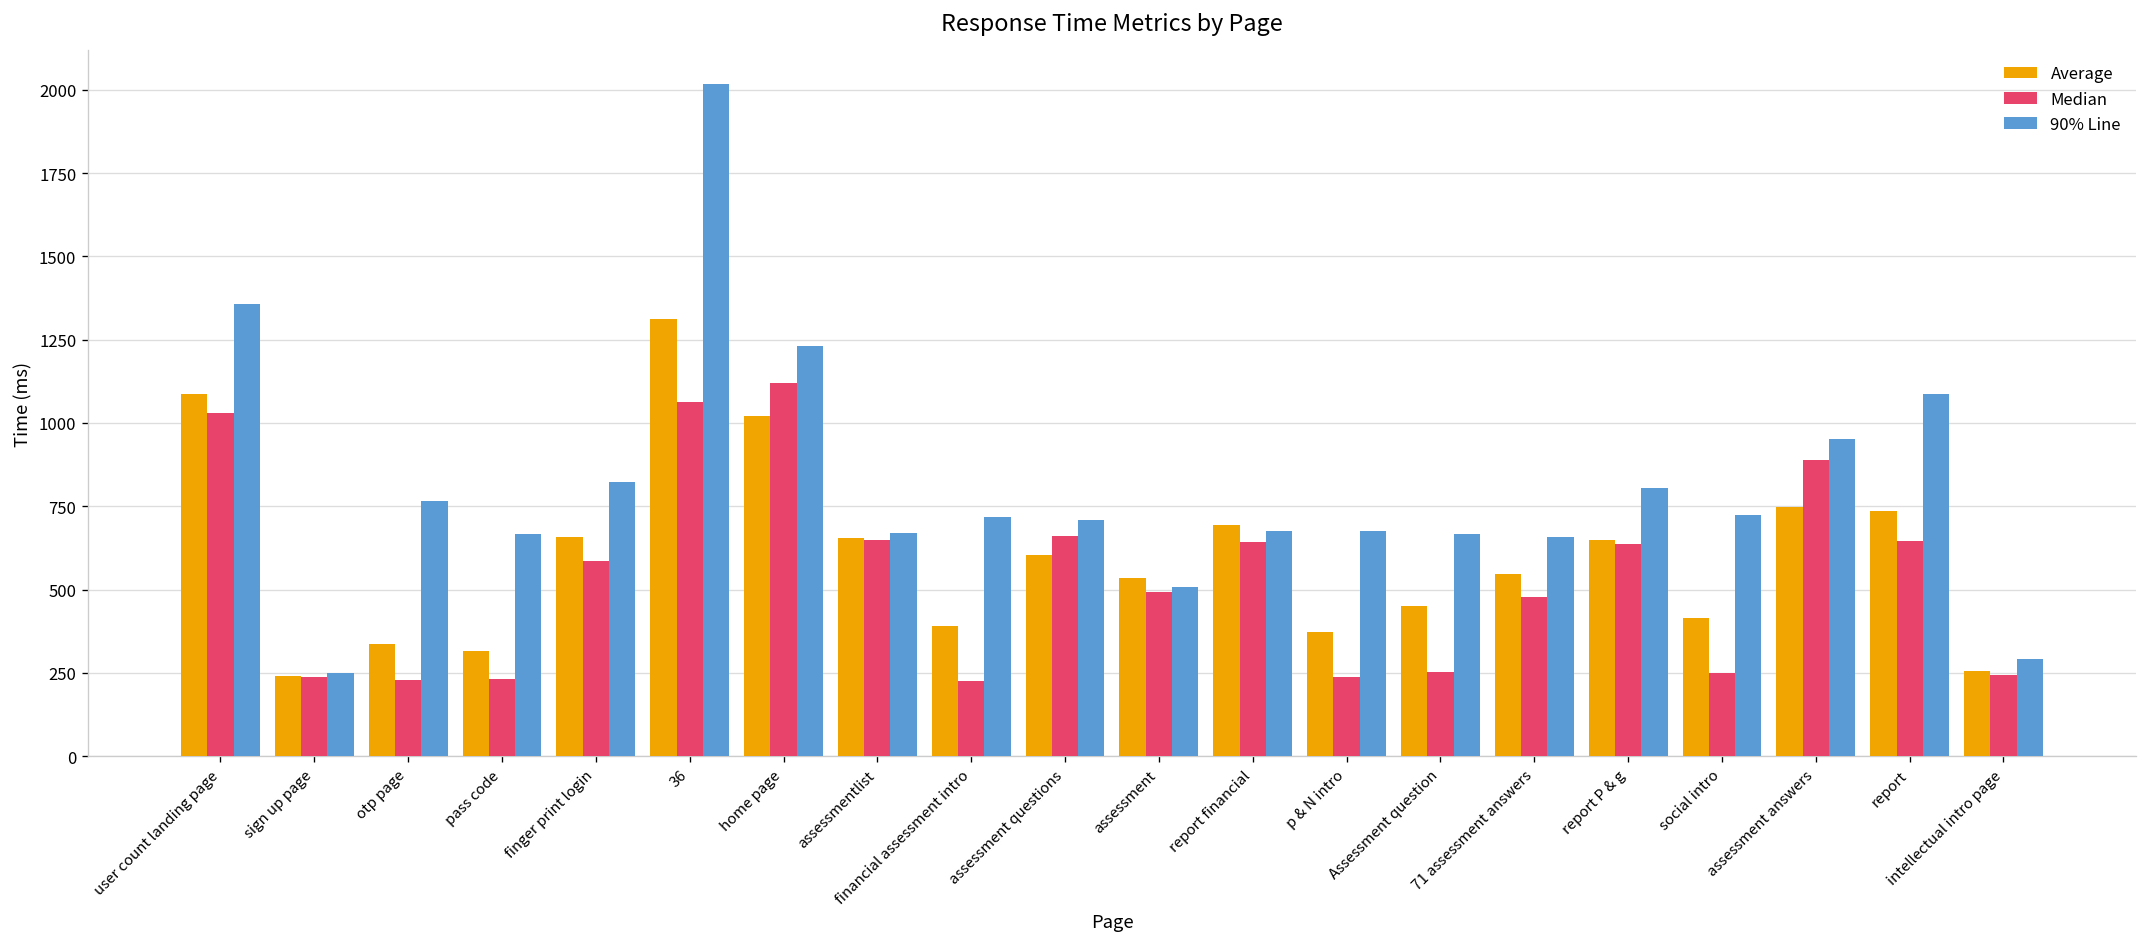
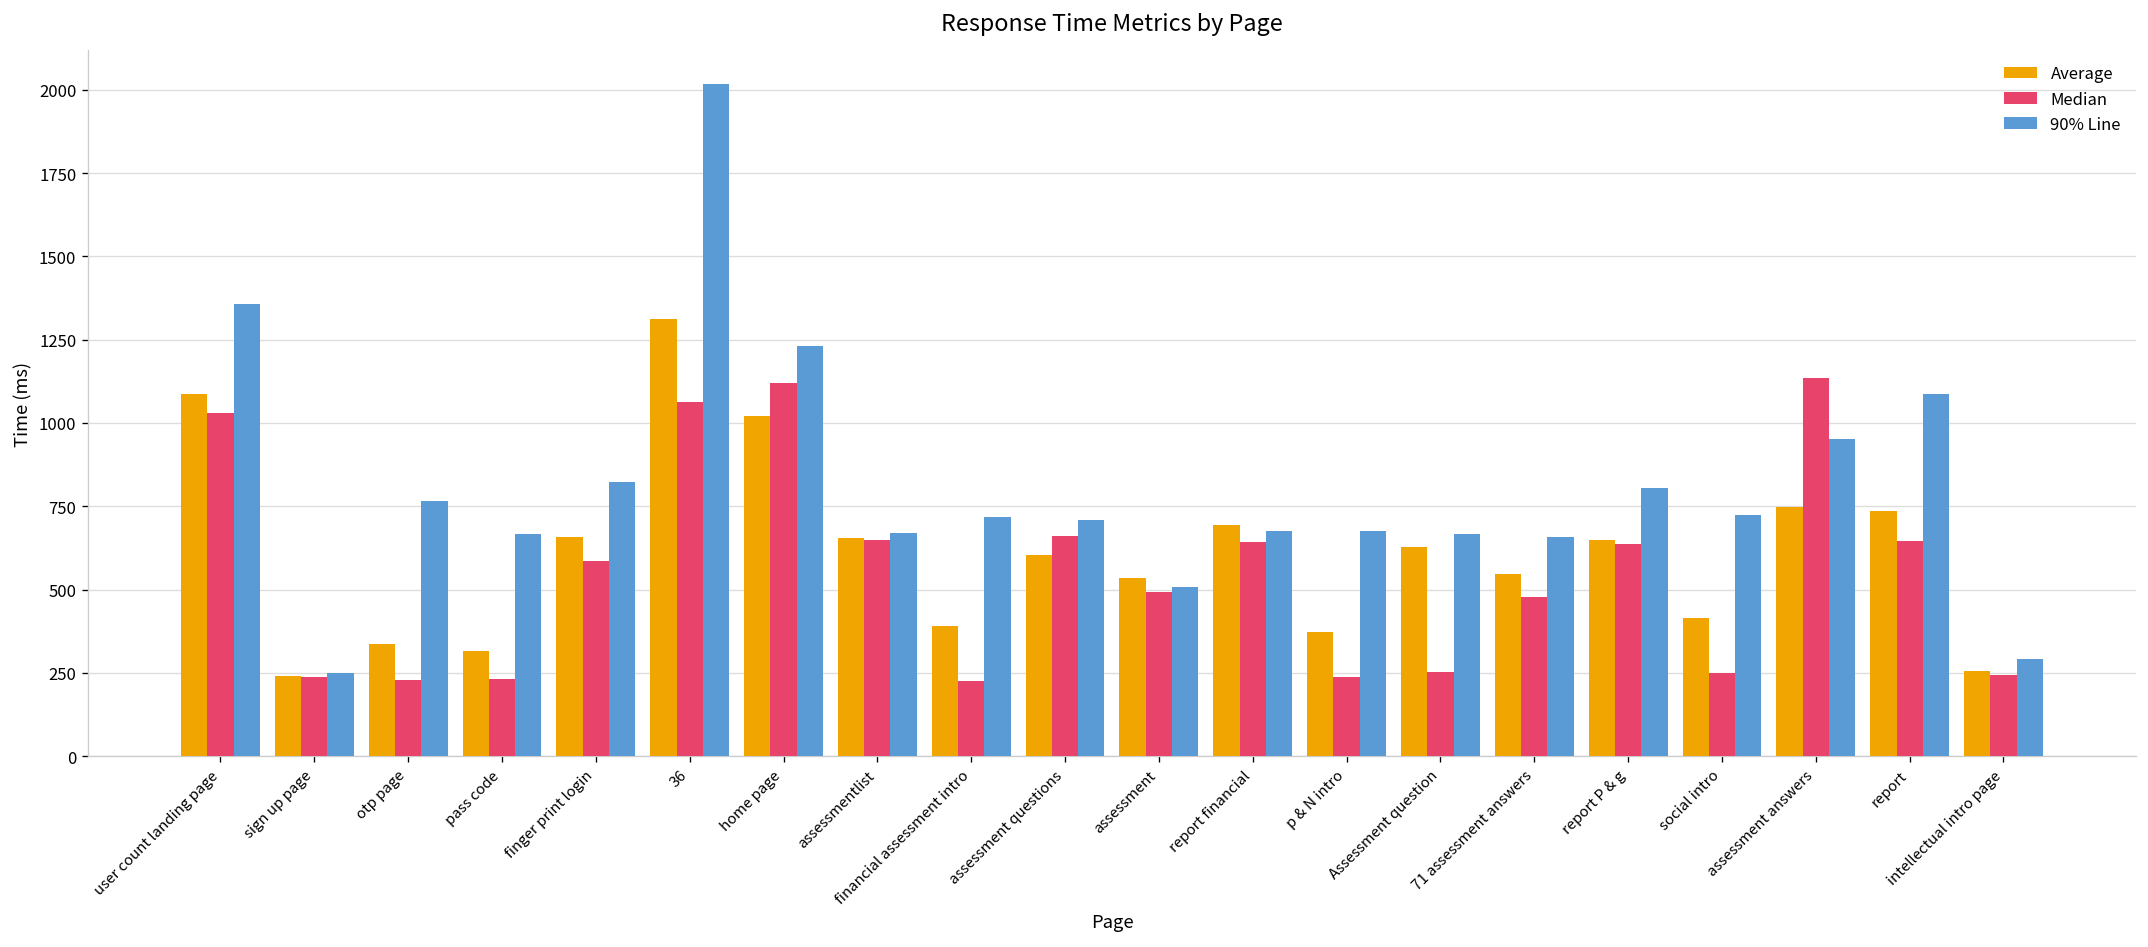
Average, Assessment question: 450 -> 630
Median, assessment answers: 890 -> 1140
